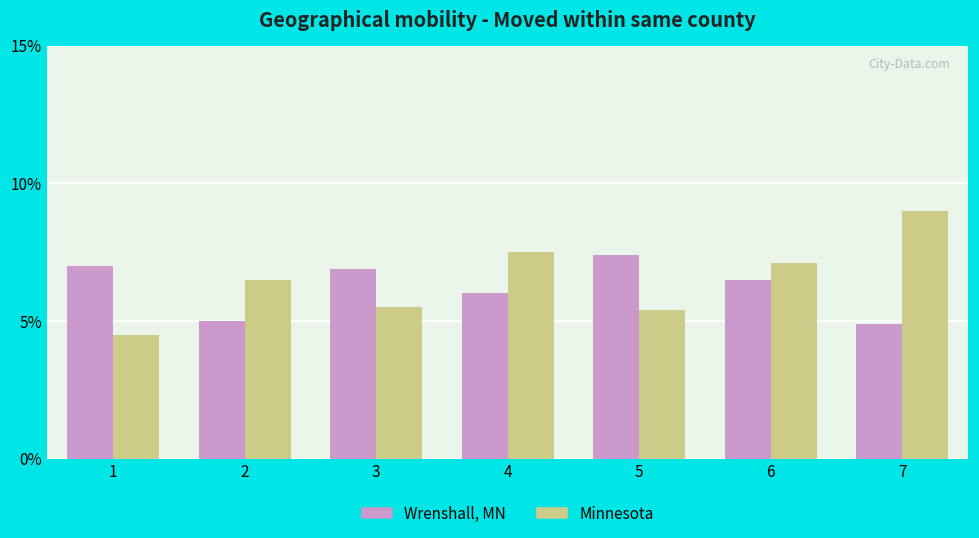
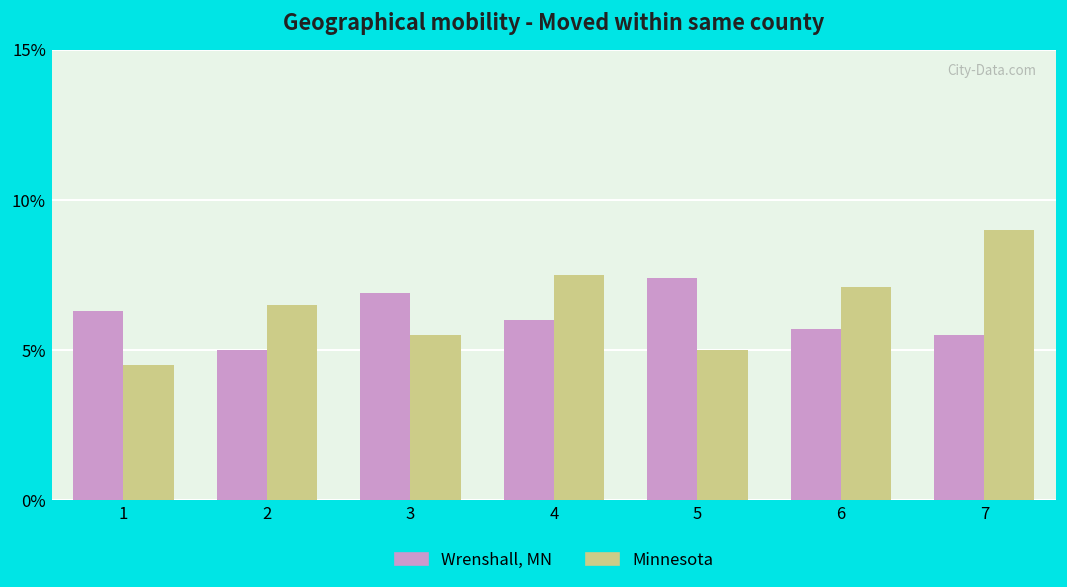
Wrenshall, MN, 1: 7.0% -> 6.3%
Minnesota, 5: 5.4% -> 5.0%
Wrenshall, MN, 6: 6.5% -> 5.7%
Wrenshall, MN, 7: 4.9% -> 5.5%
